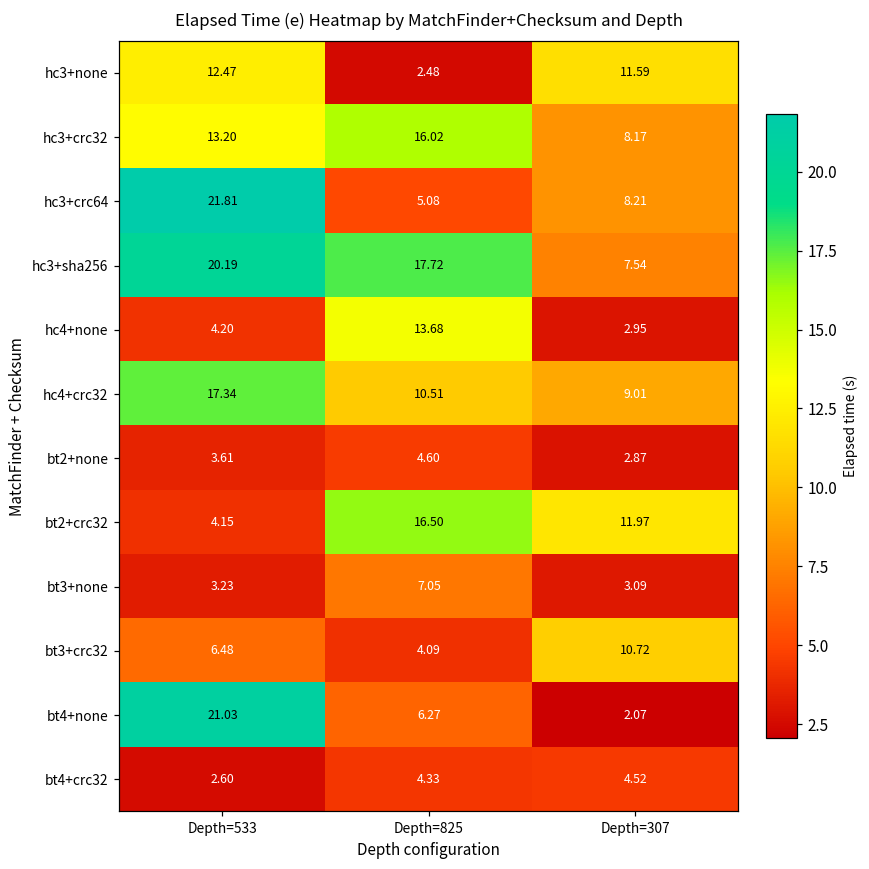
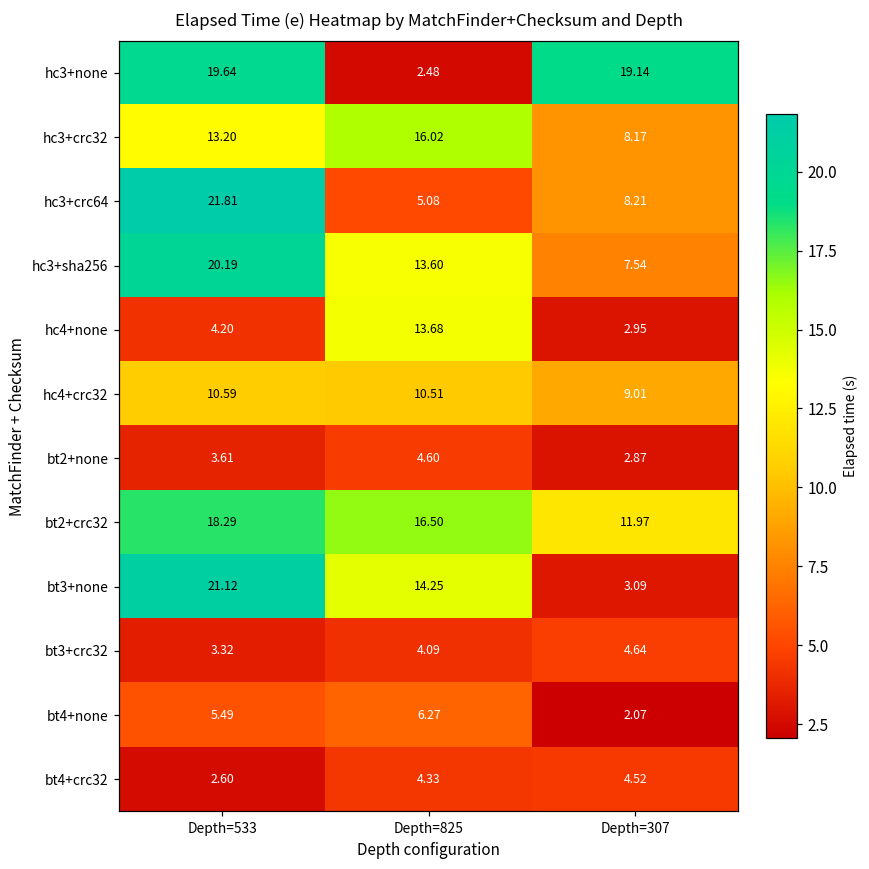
hc3+none, Depth=533: 12.47 -> 19.64
hc3+none, Depth=307: 11.59 -> 19.14
hc3+sha256, Depth=825: 17.72 -> 13.60
hc4+crc32, Depth=533: 17.34 -> 10.59
bt2+crc32, Depth=533: 4.15 -> 18.29
bt3+none, Depth=533: 3.23 -> 21.12
bt3+none, Depth=825: 7.05 -> 14.25
bt3+crc32, Depth=533: 6.48 -> 3.32
bt3+crc32, Depth=307: 10.72 -> 4.64
bt4+none, Depth=533: 21.03 -> 5.49
